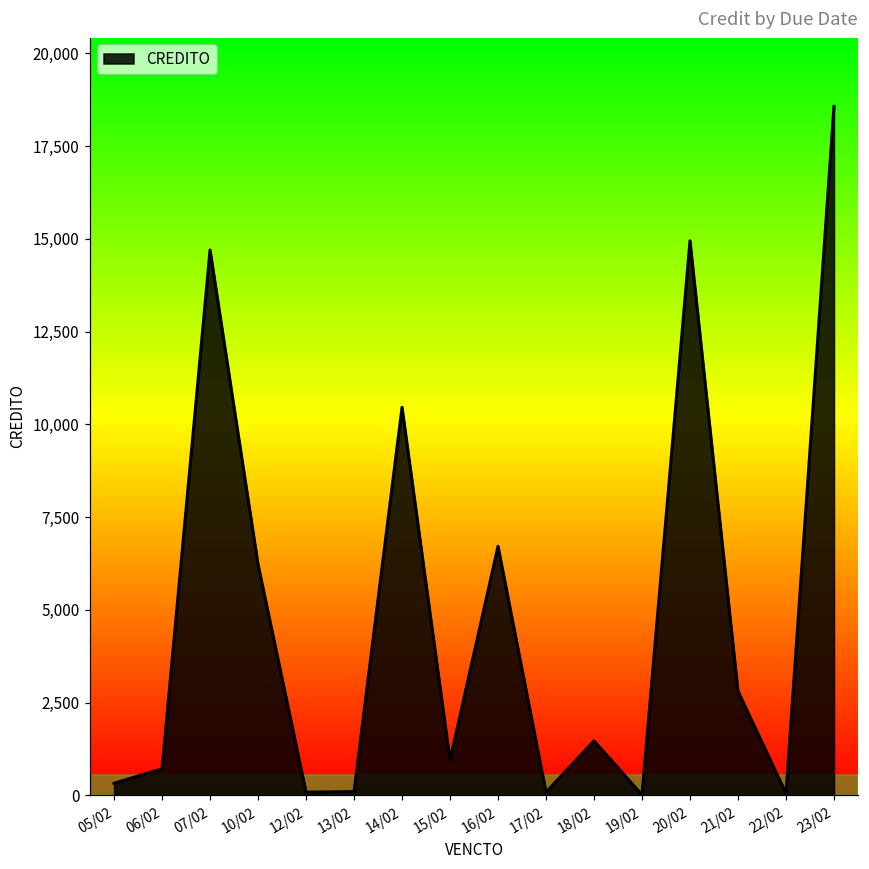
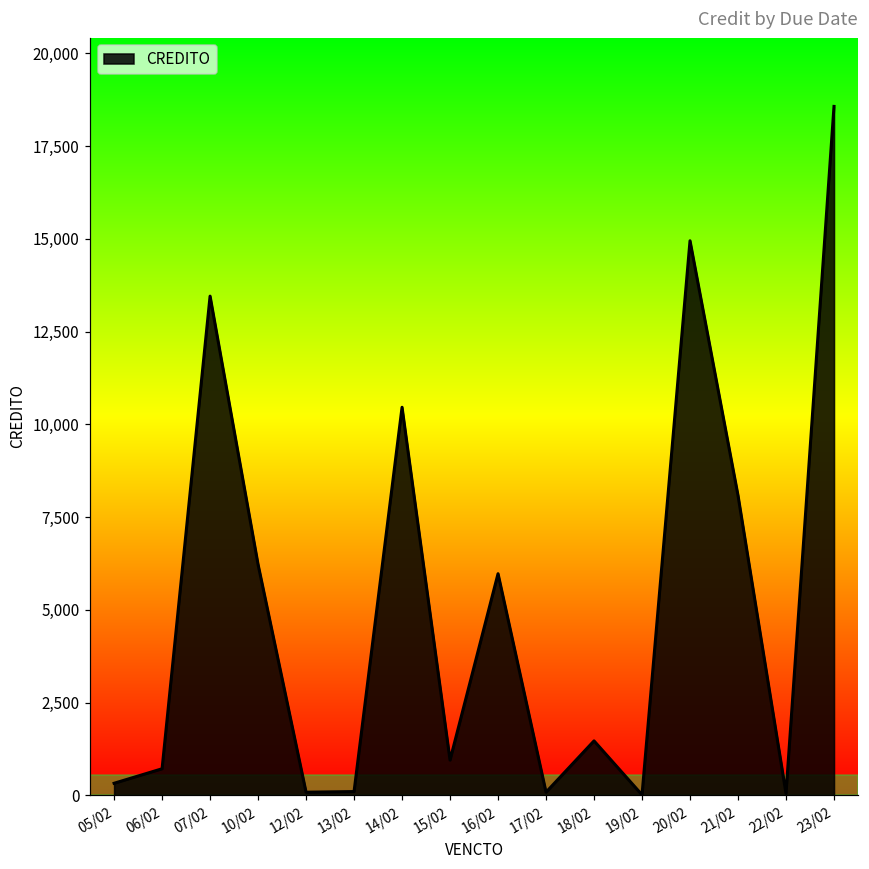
07/02: 14,700 -> 13,500
16/02: 6,700 -> 6,000
21/02: 2,800 -> 8,100
